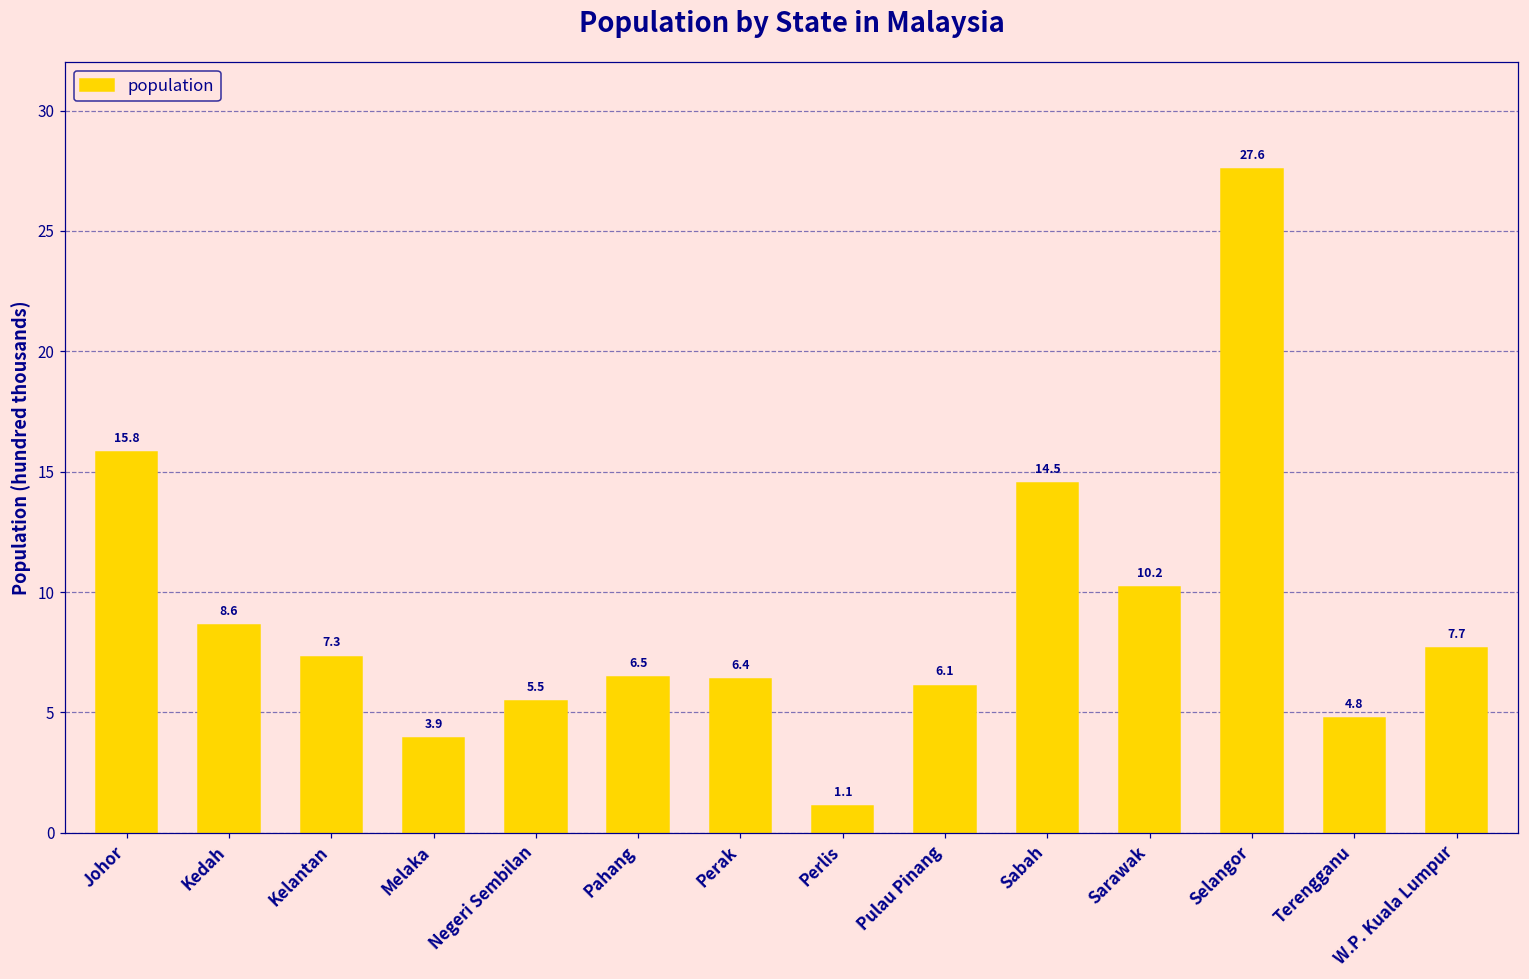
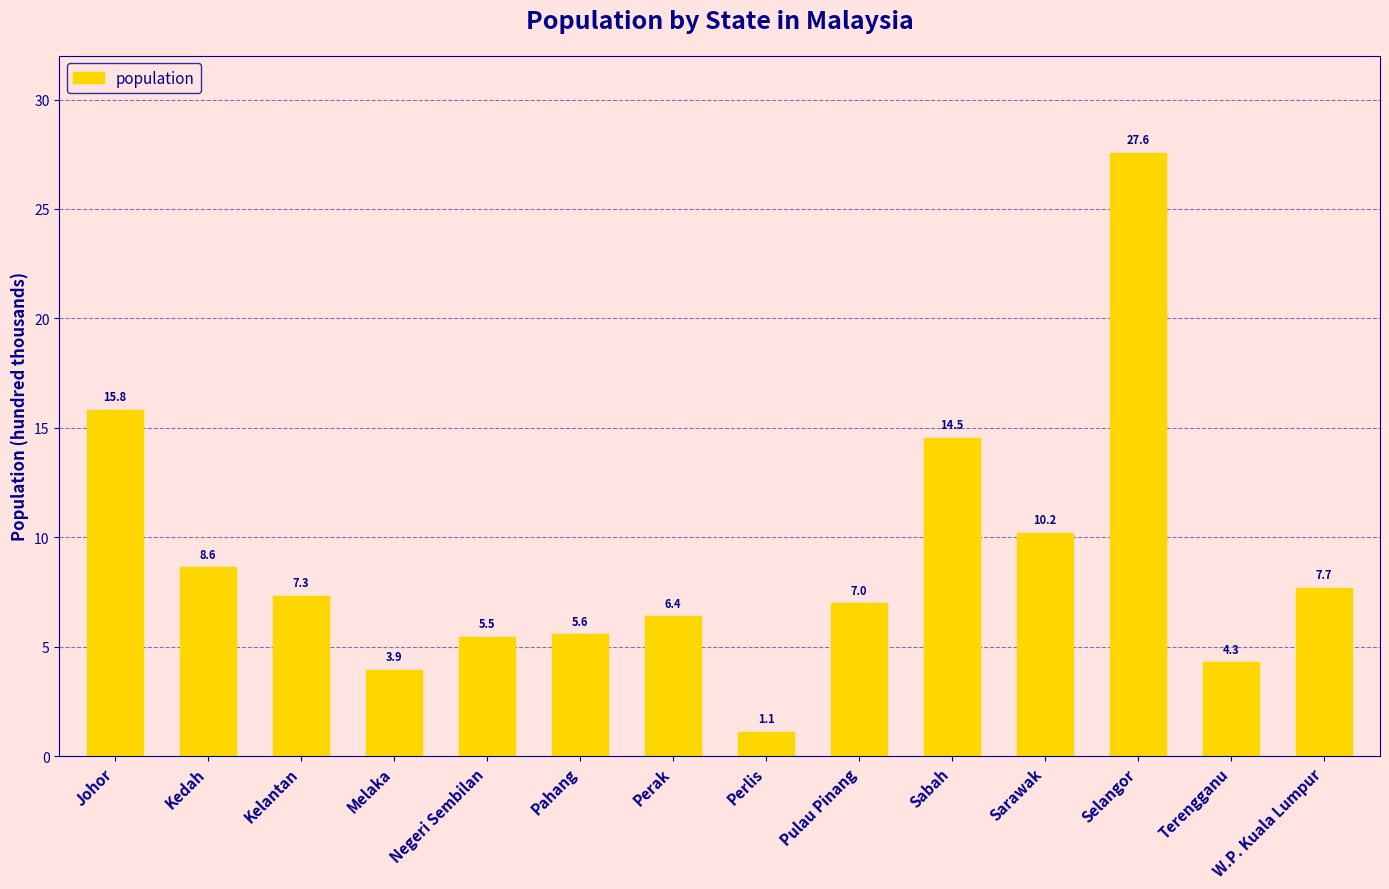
Pahang: 6.5 -> 5.6
Pulau Pinang: 6.1 -> 7.0
Terengganu: 4.8 -> 4.3
